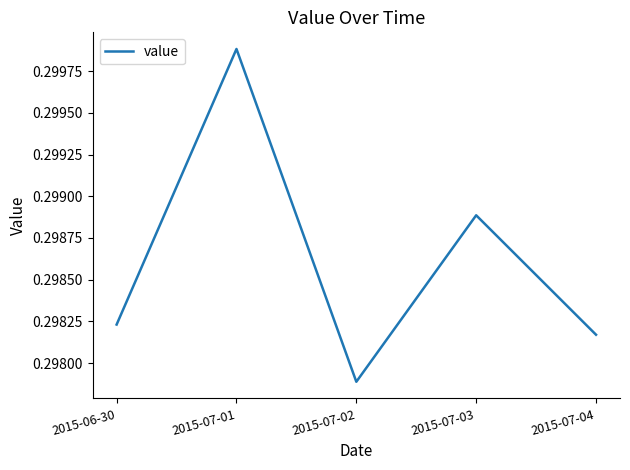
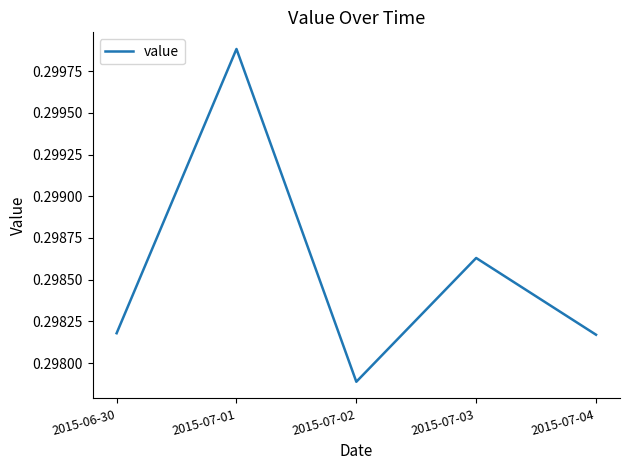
2015-06-30: 0.29823 -> 0.29818
2015-07-03: 0.29889 -> 0.29863
